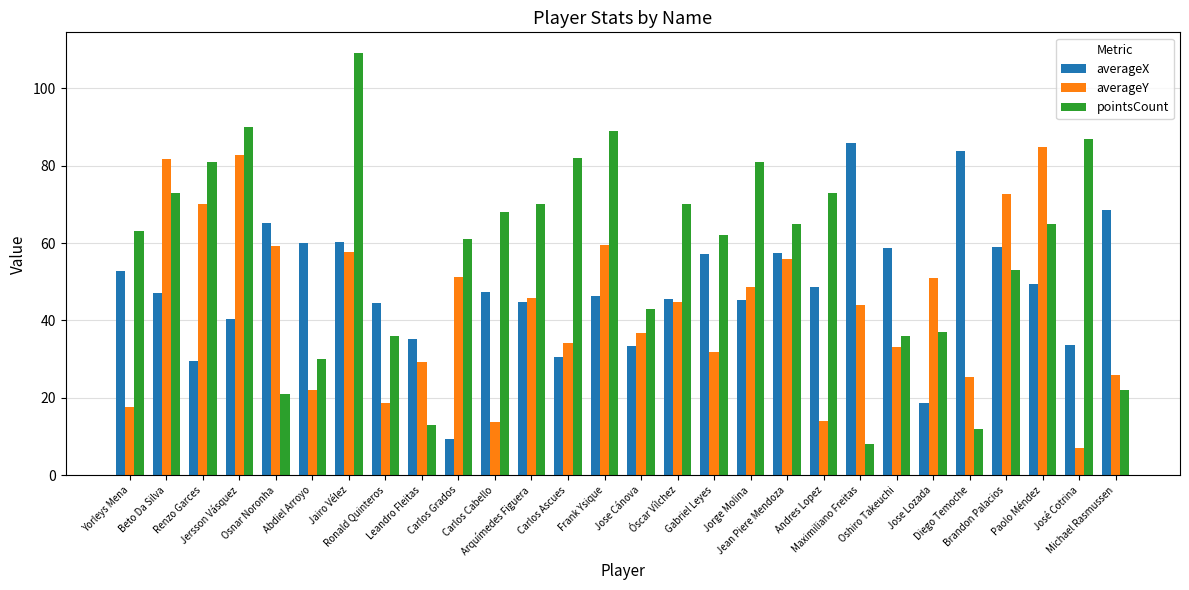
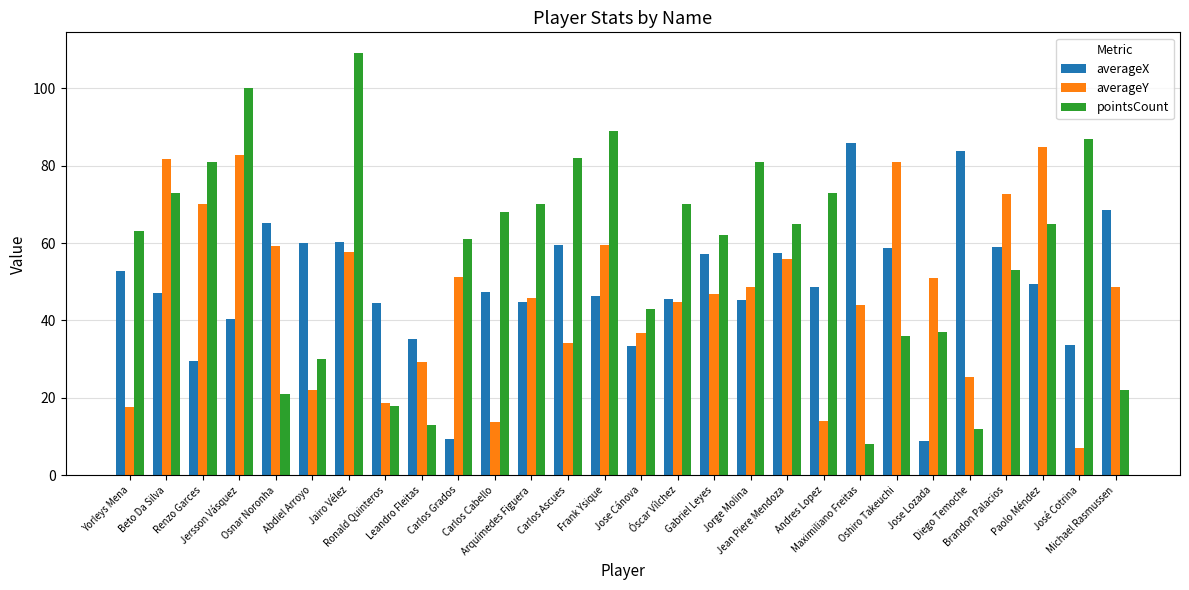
pointsCount, Jersson Vásquez: 90 -> 100
pointsCount, Ronald Quinteros: 36 -> 18
averageX, Carlos Ascues: 31 -> 60
averageY, Gabriel Leyes: 32 -> 47
averageY, Oshiro Takeuchi: 33 -> 81
averageX, Jose Lozada: 19 -> 9
averageY, Michael Rasmussen: 26 -> 49
